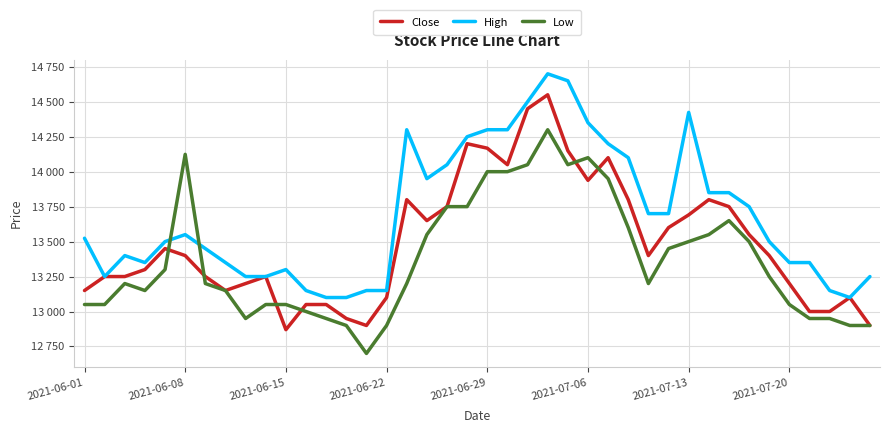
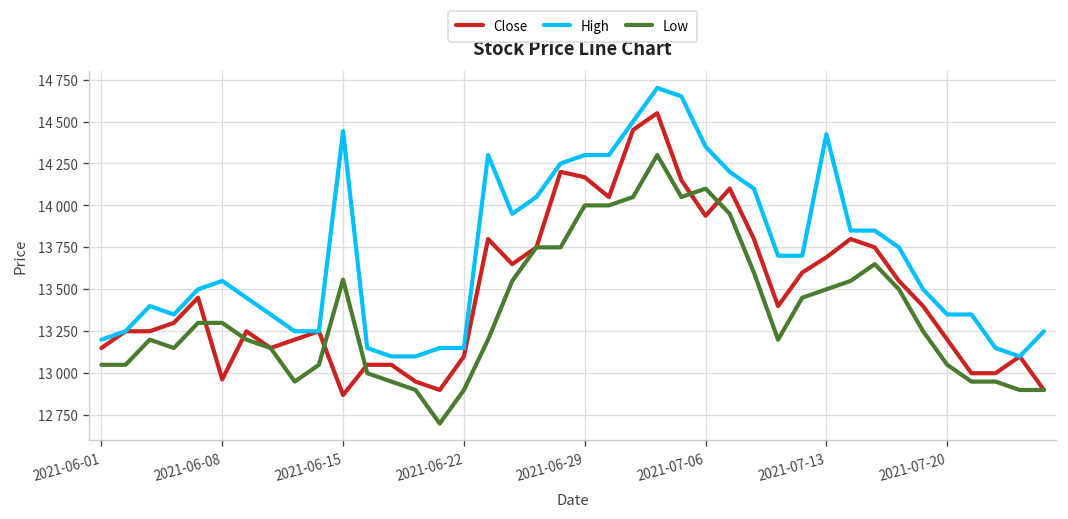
High, 2021-06-01: 13520 -> 13200
Close, 2021-06-08: 13400 -> 12960
Low, 2021-06-08: 14120 -> 13300
High, 2021-06-15: 13300 -> 14440
Low, 2021-06-15: 13050 -> 13560
